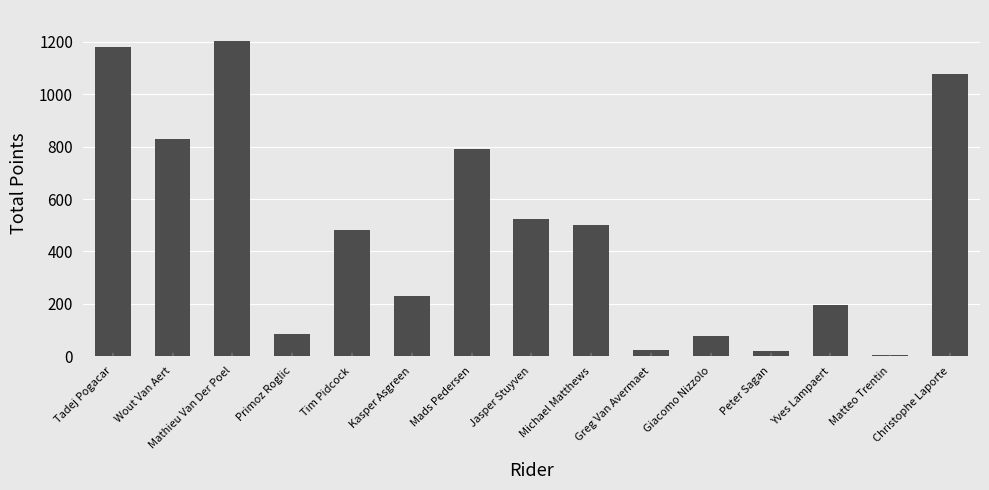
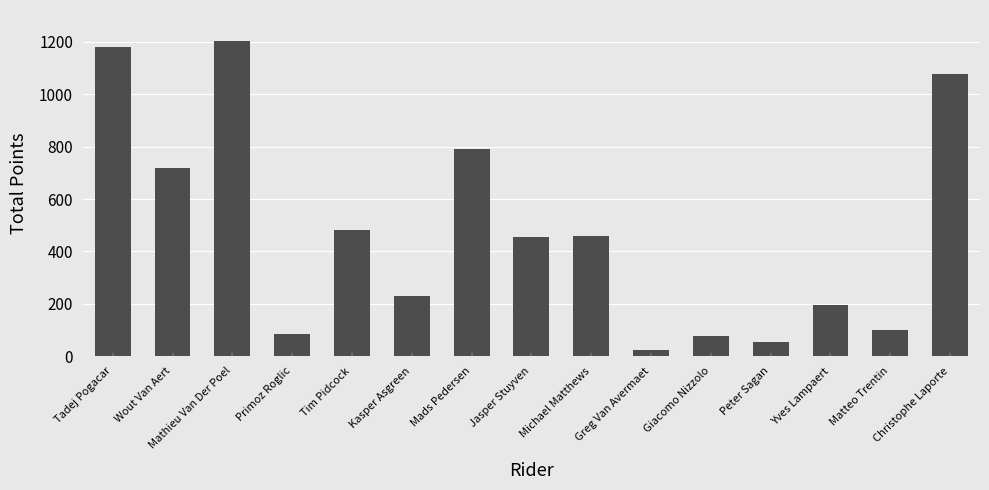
Wout Van Aert: 830 -> 720
Jasper Stuyven: 520 -> 460
Michael Matthews: 500 -> 460
Peter Sagan: 20 -> 50
Matteo Trentin: 10 -> 100
